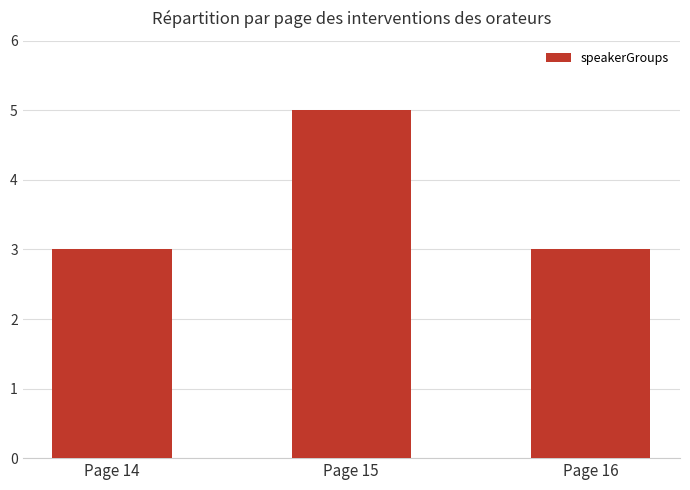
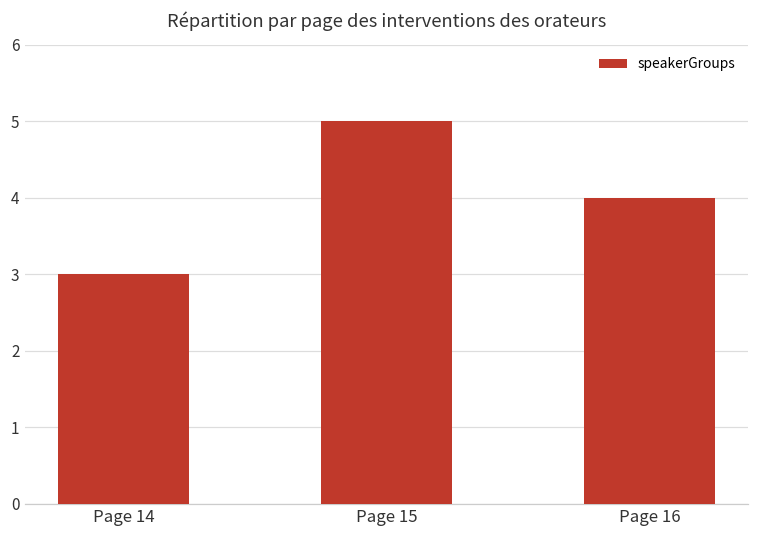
Page 16: 3 -> 4
